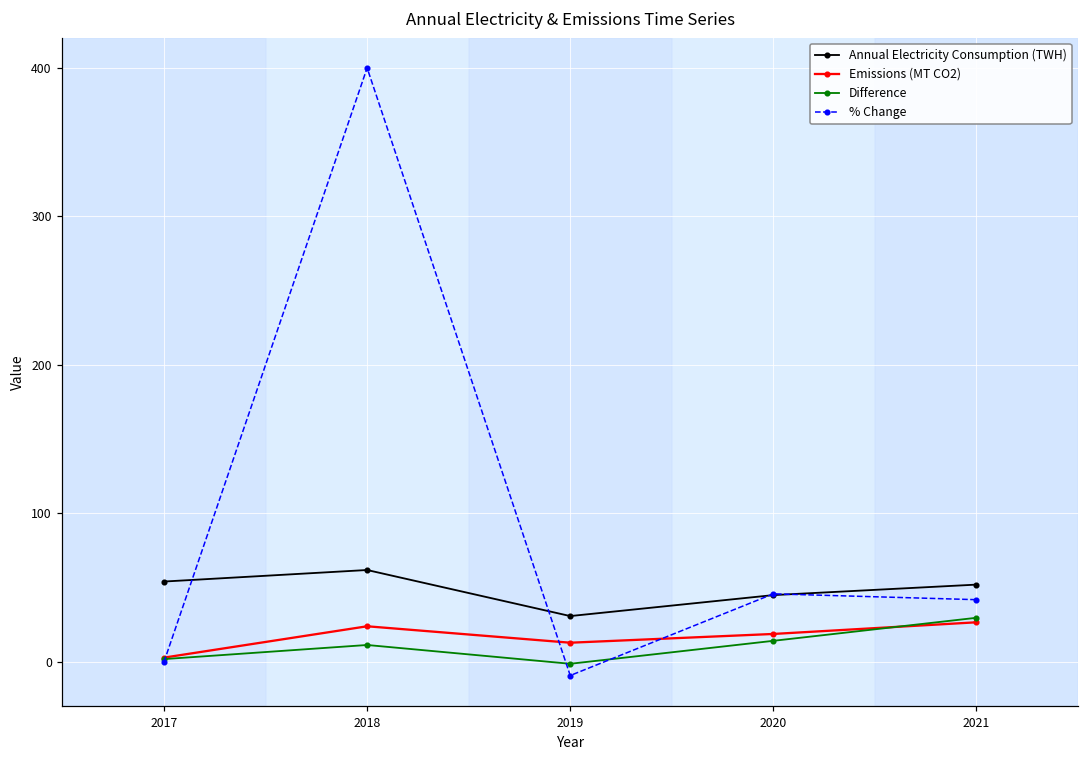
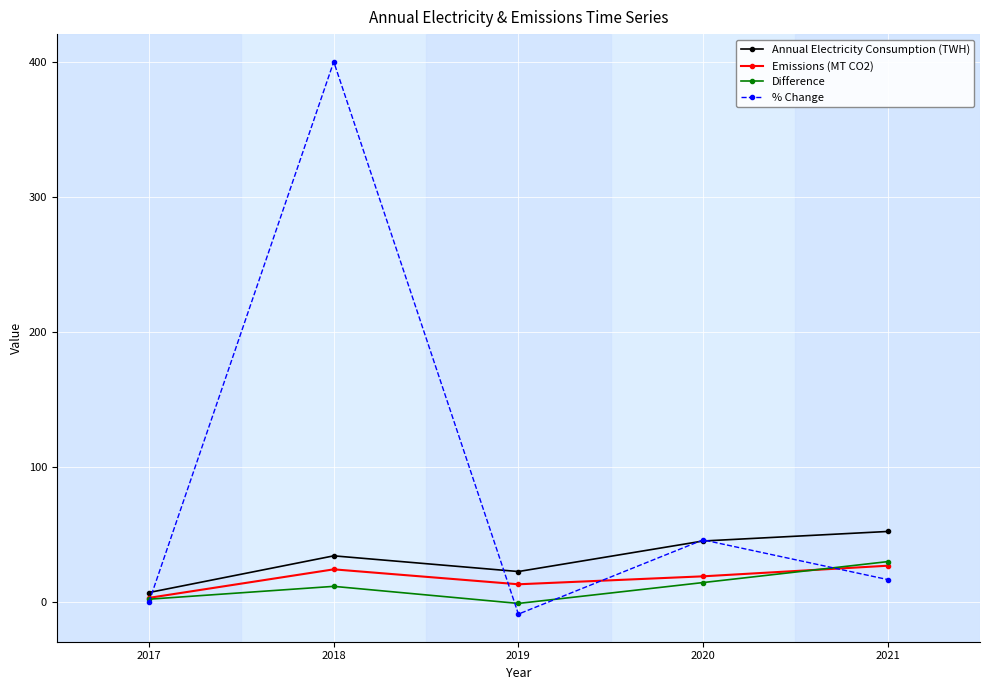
Annual Electricity Consumption (TWH), 2017: 54 -> 7
Annual Electricity Consumption (TWH), 2018: 62 -> 34
Annual Electricity Consumption (TWH), 2019: 31 -> 22
% Change, 2021: 42 -> 16
